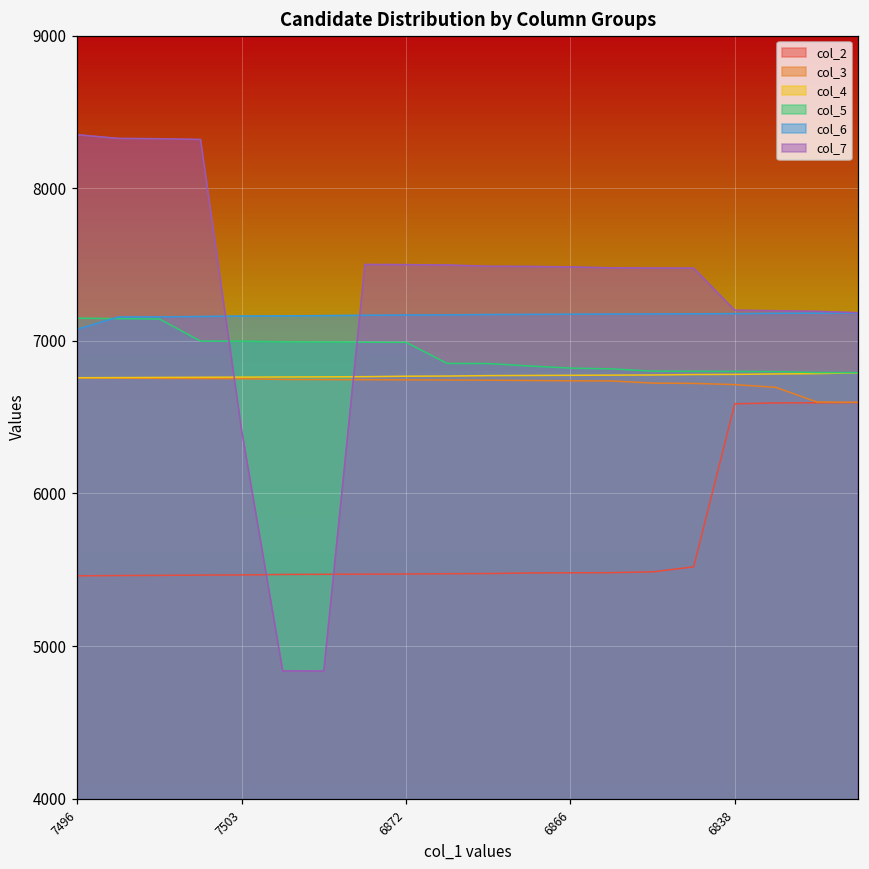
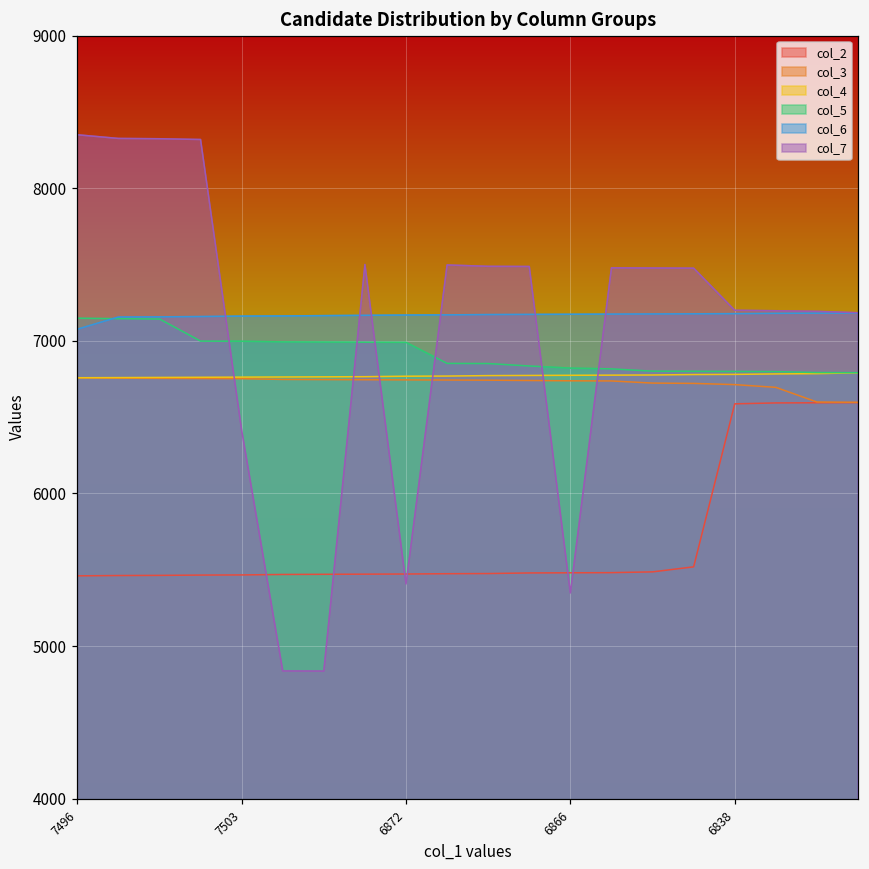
col_7, 6872: 7500 -> 5410
col_7, 6866: 7480 -> 5350
